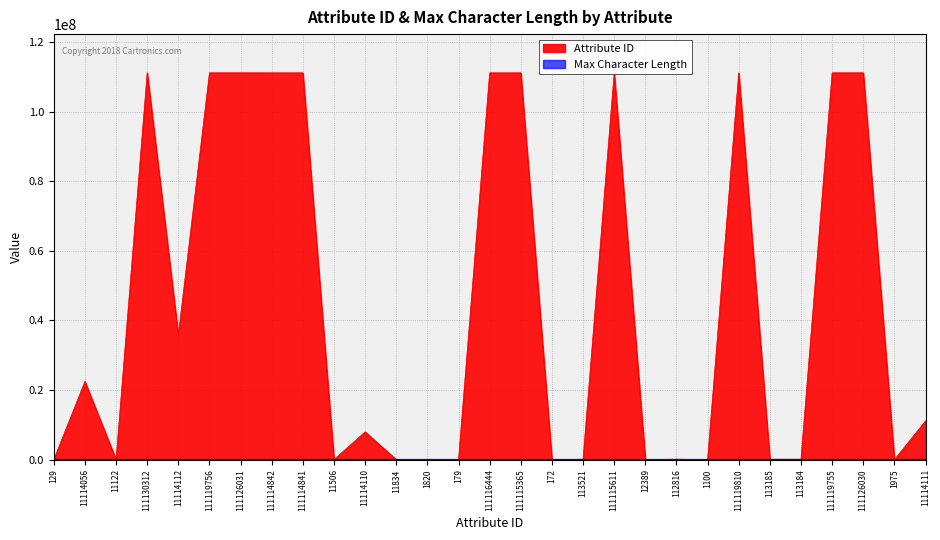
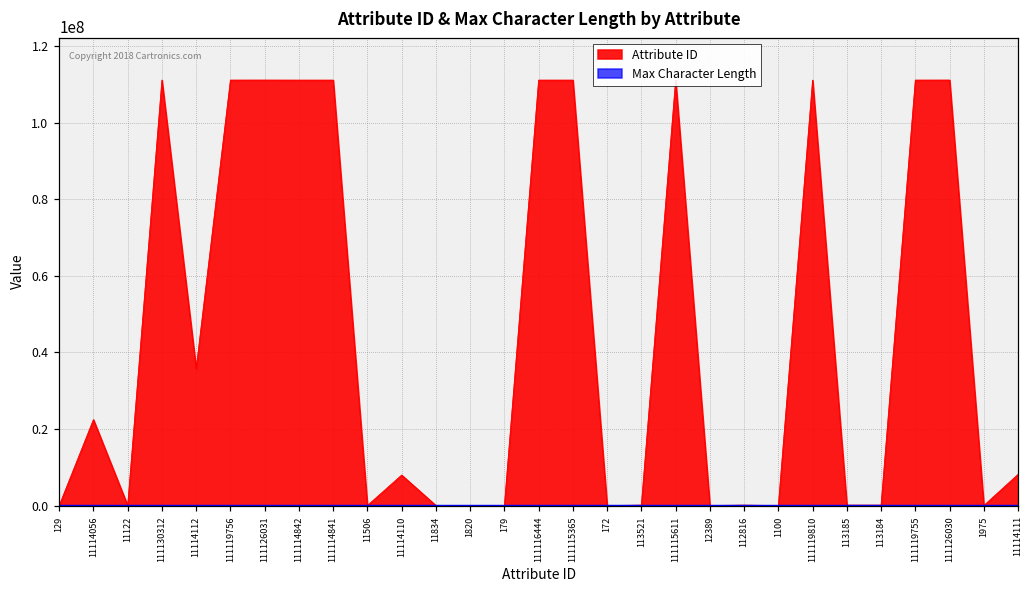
Attribute ID, 11114111: 11000000 -> 8000000
